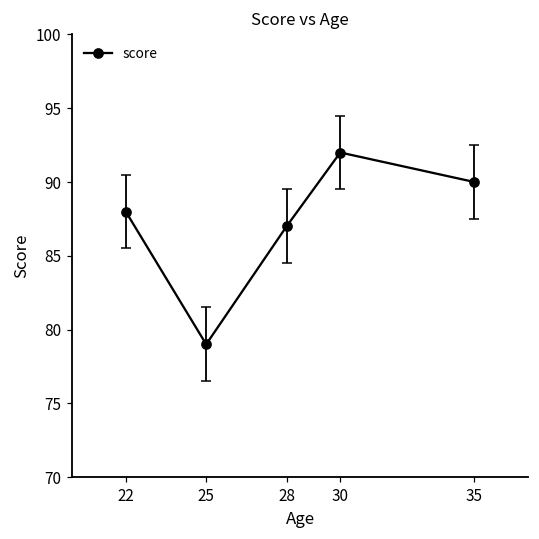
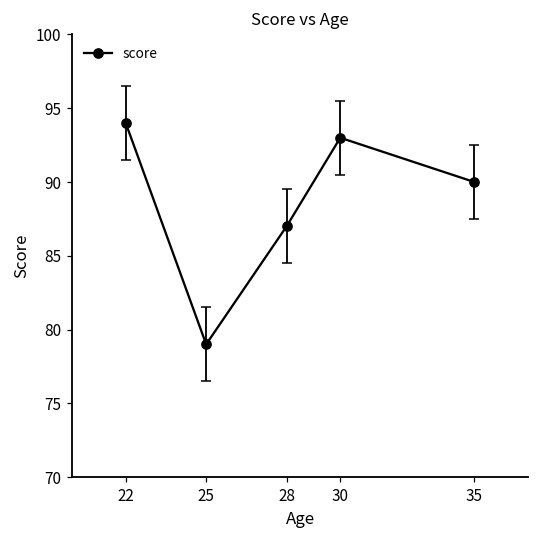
score, 22: 88 -> 94
score, 30: 92 -> 93
